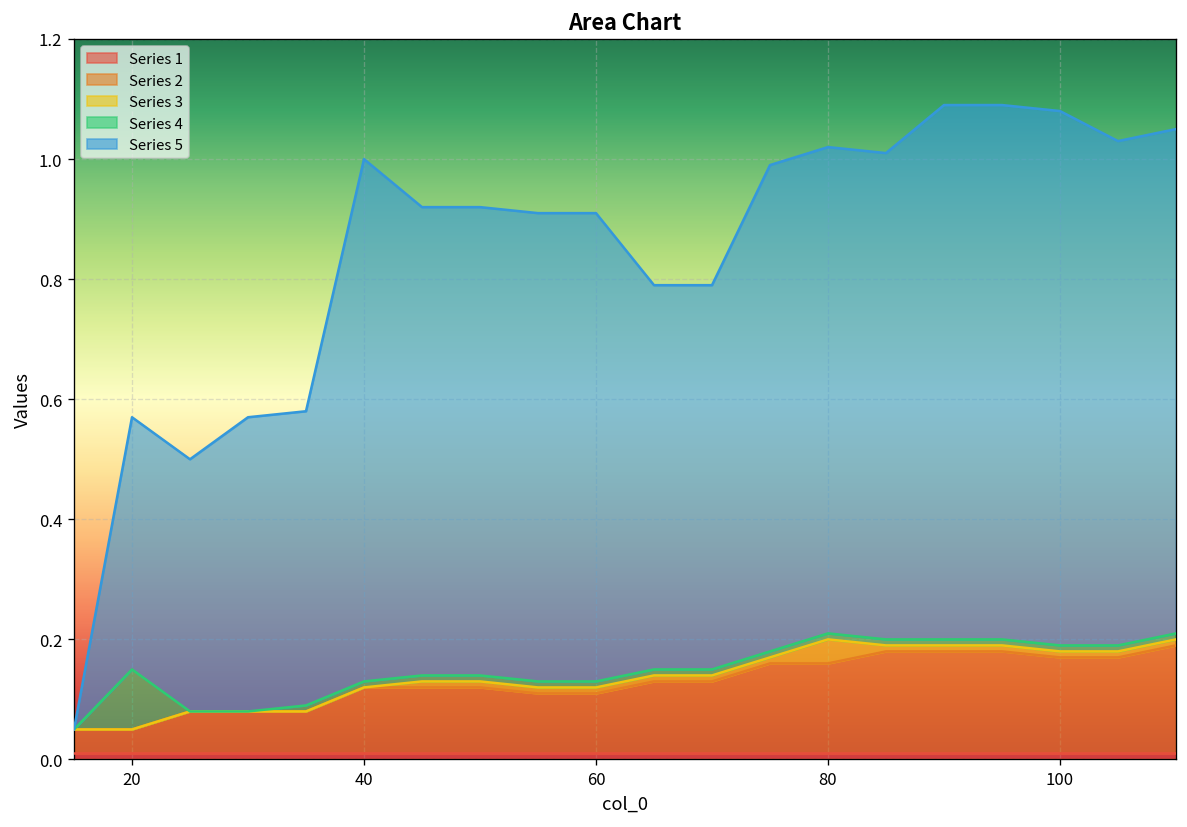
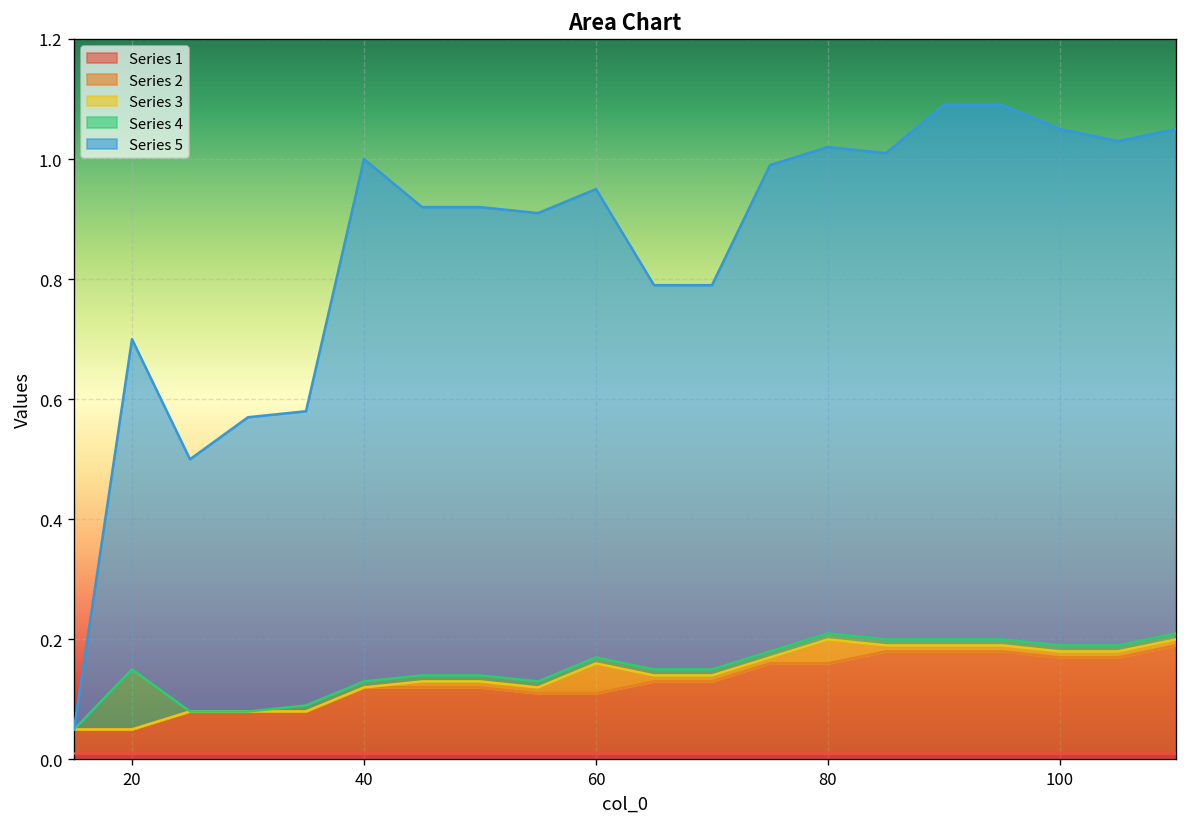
Series 5, 20: 0.42 -> 0.55
Series 3, 60: 0.01 -> 0.05
Series 5, 100: 0.89 -> 0.86
